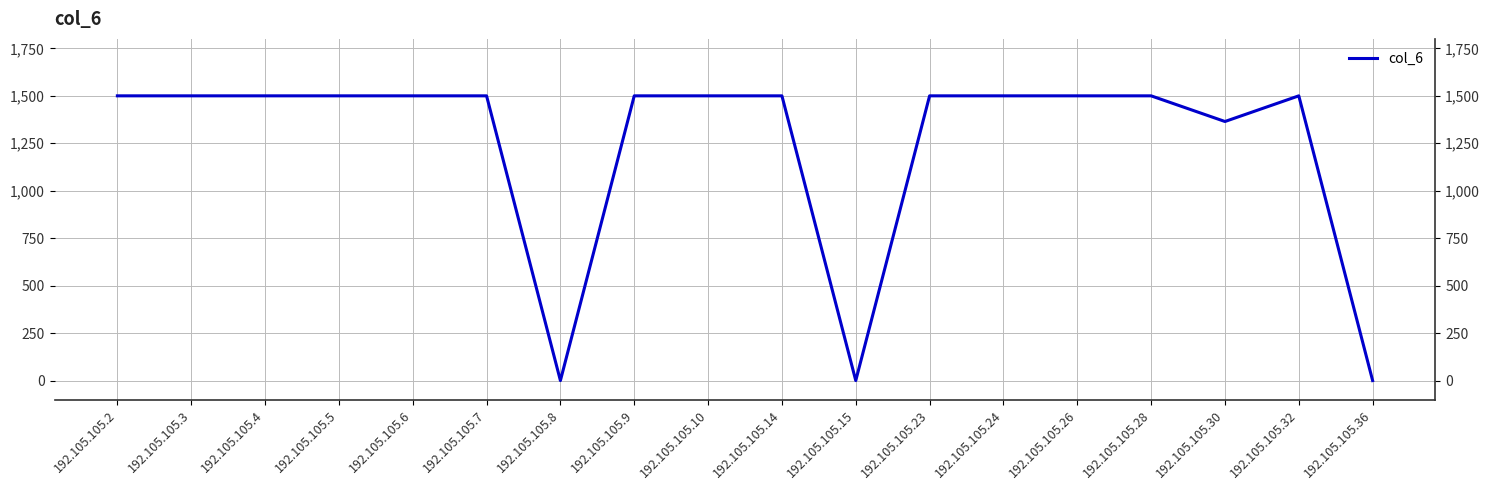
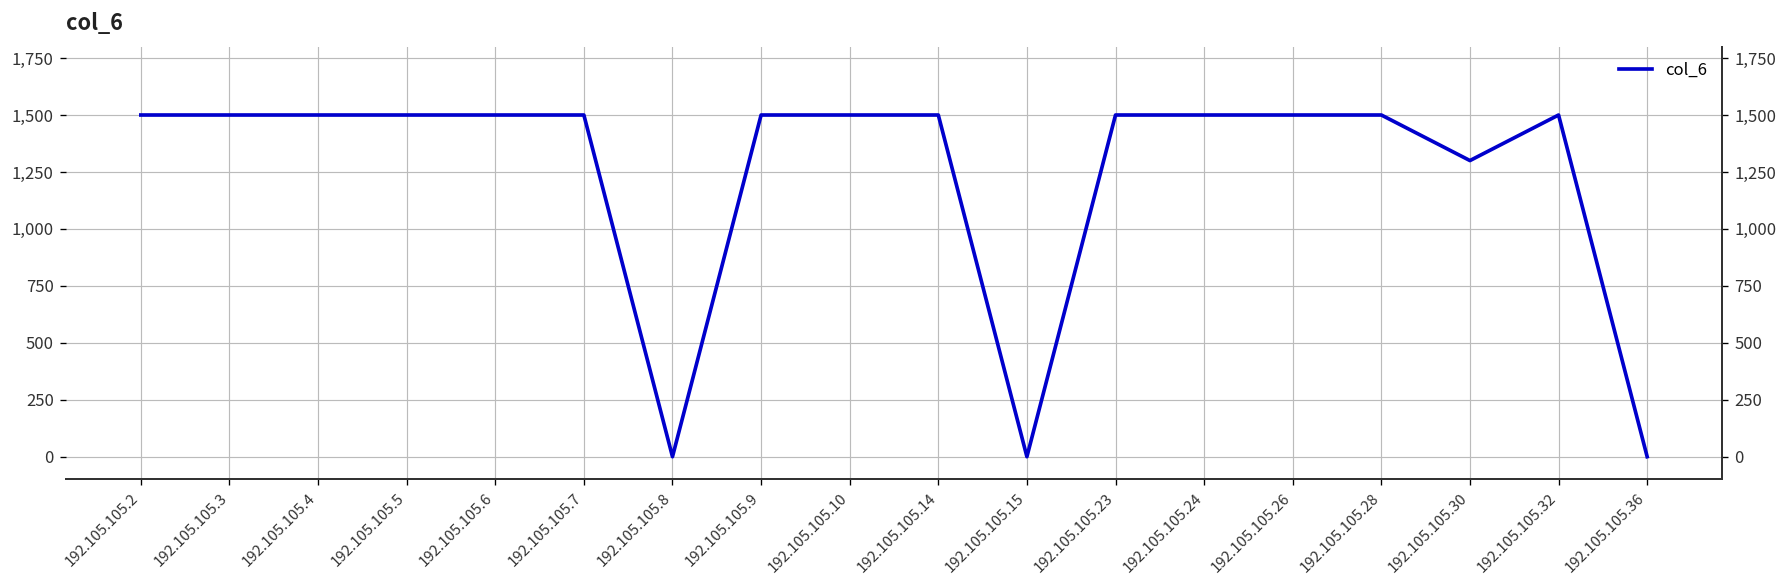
192.105.105.30: 1,360 -> 1,300
